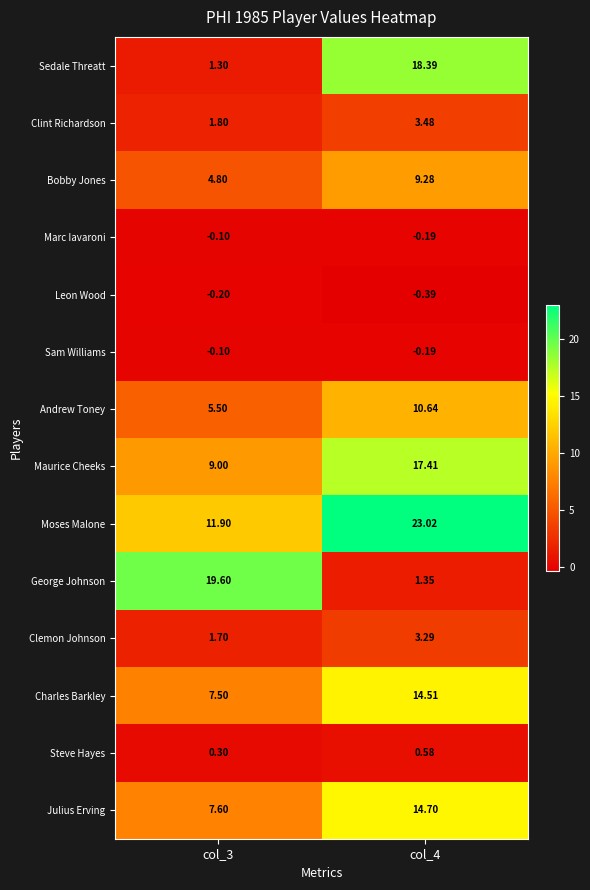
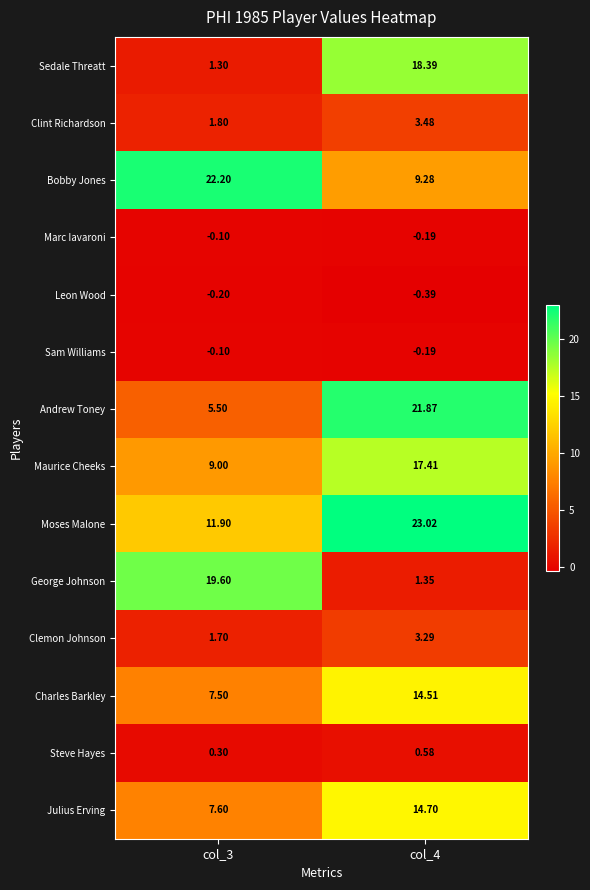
Bobby Jones, col_3: 4.80 -> 22.20
Andrew Toney, col_4: 10.64 -> 21.87
